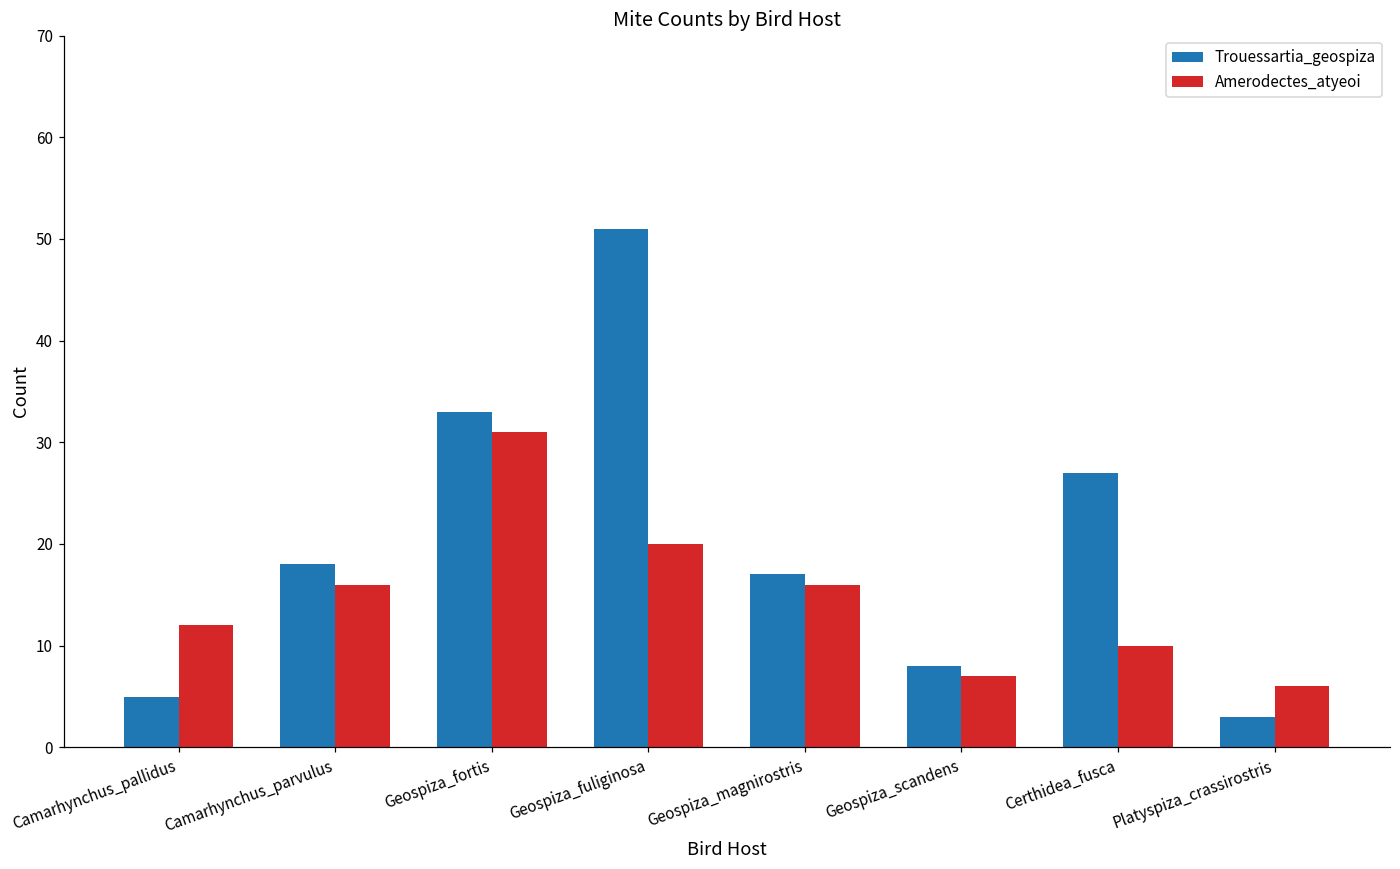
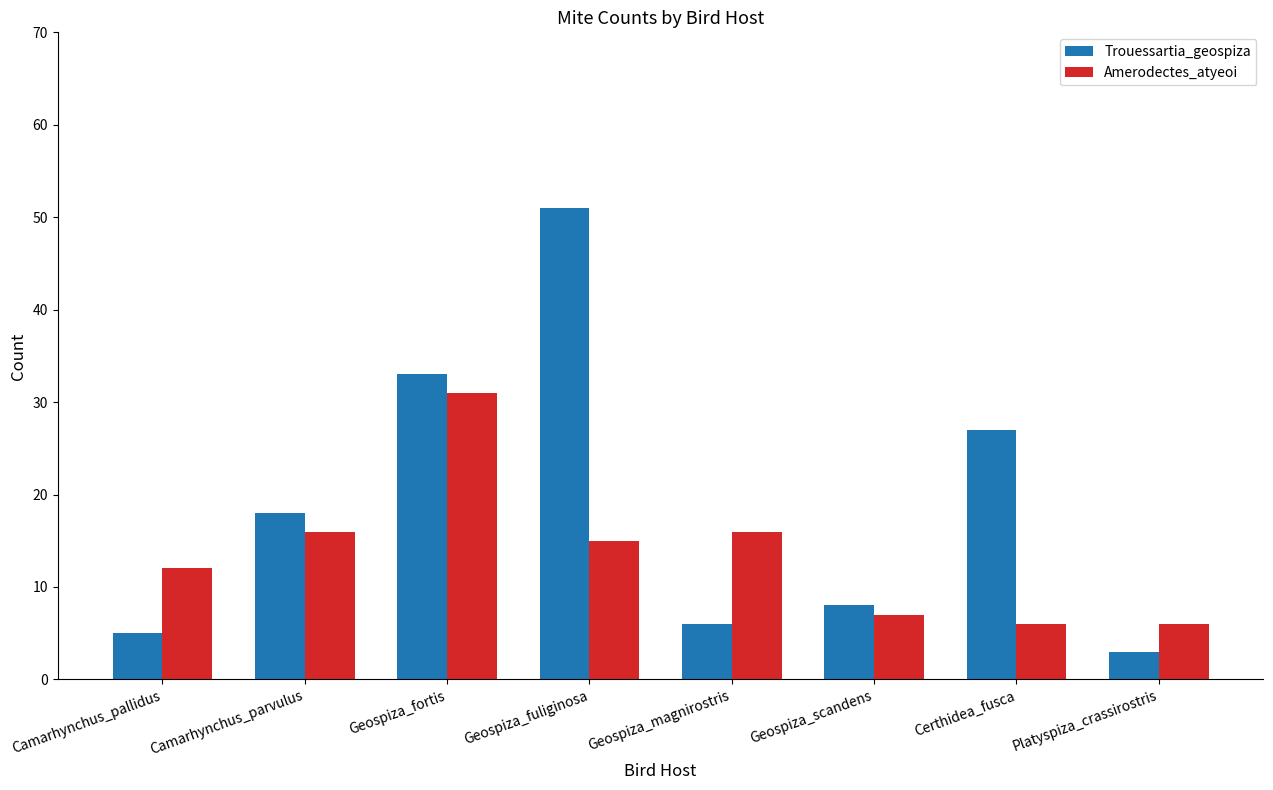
Amerodectes_atyeoi, Geospiza_fuliginosa: 20 -> 15
Trouessartia_geospiza, Geospiza_magnirostris: 17 -> 6
Amerodectes_atyeoi, Certhidea_fusca: 10 -> 6
